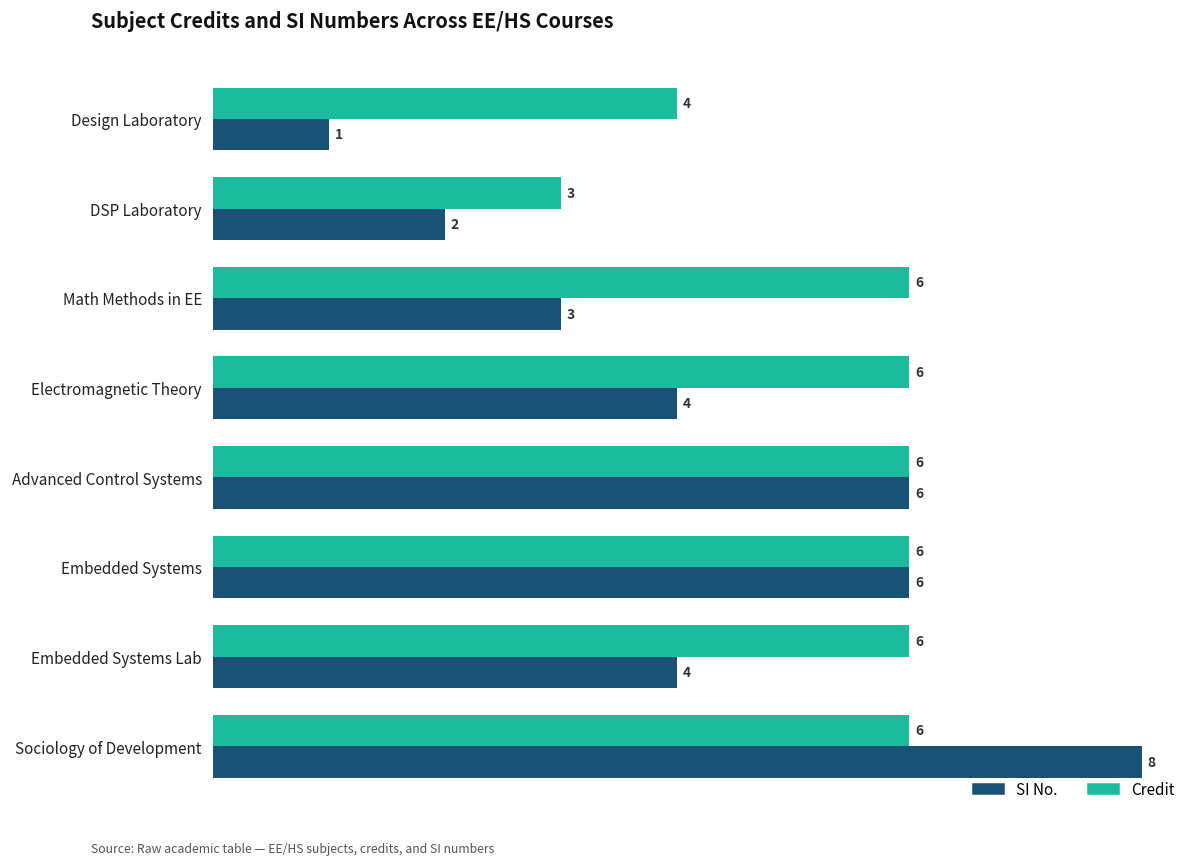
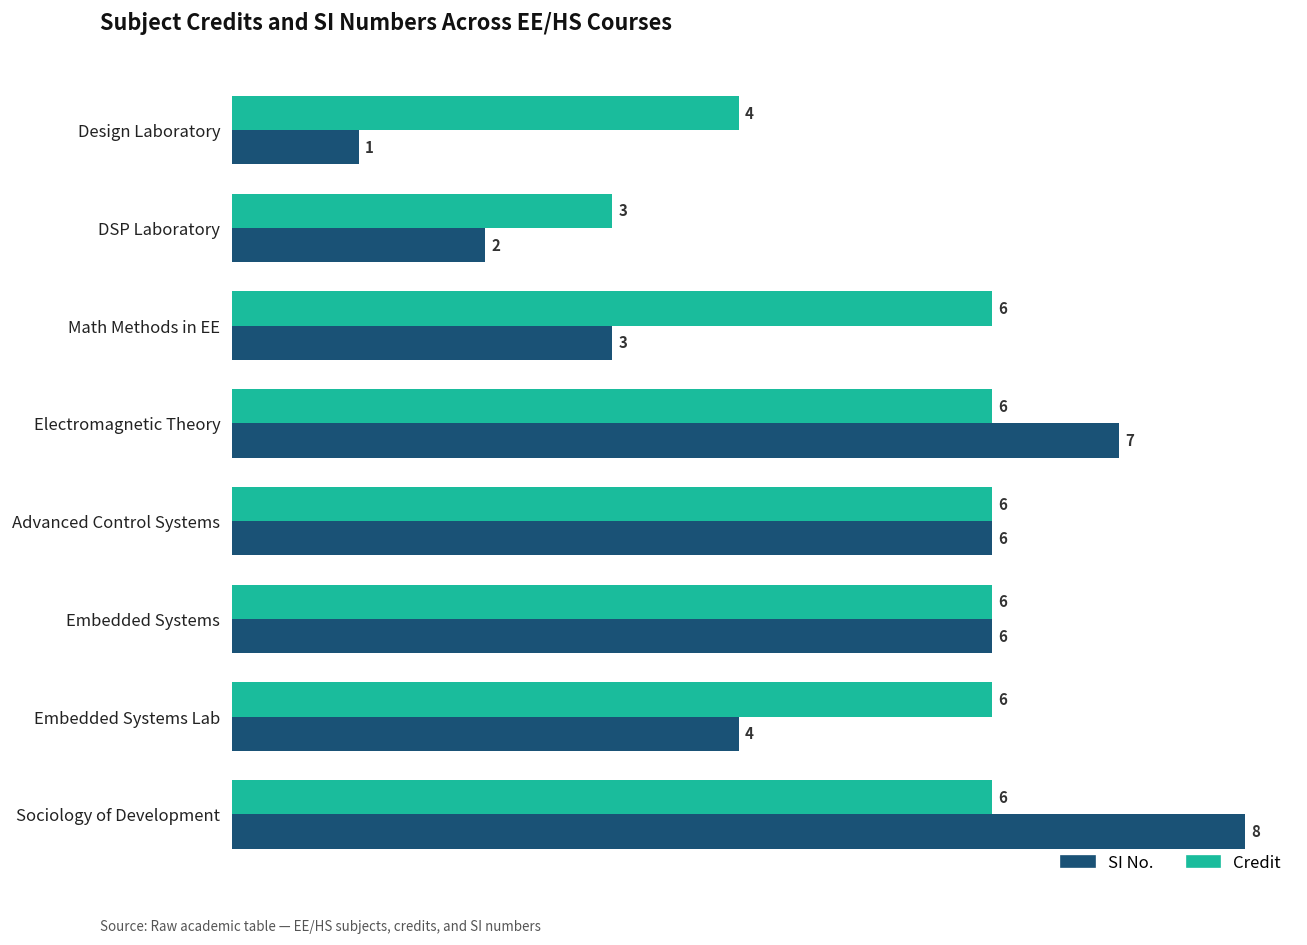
SI No., Electromagnetic Theory: 4 -> 7
